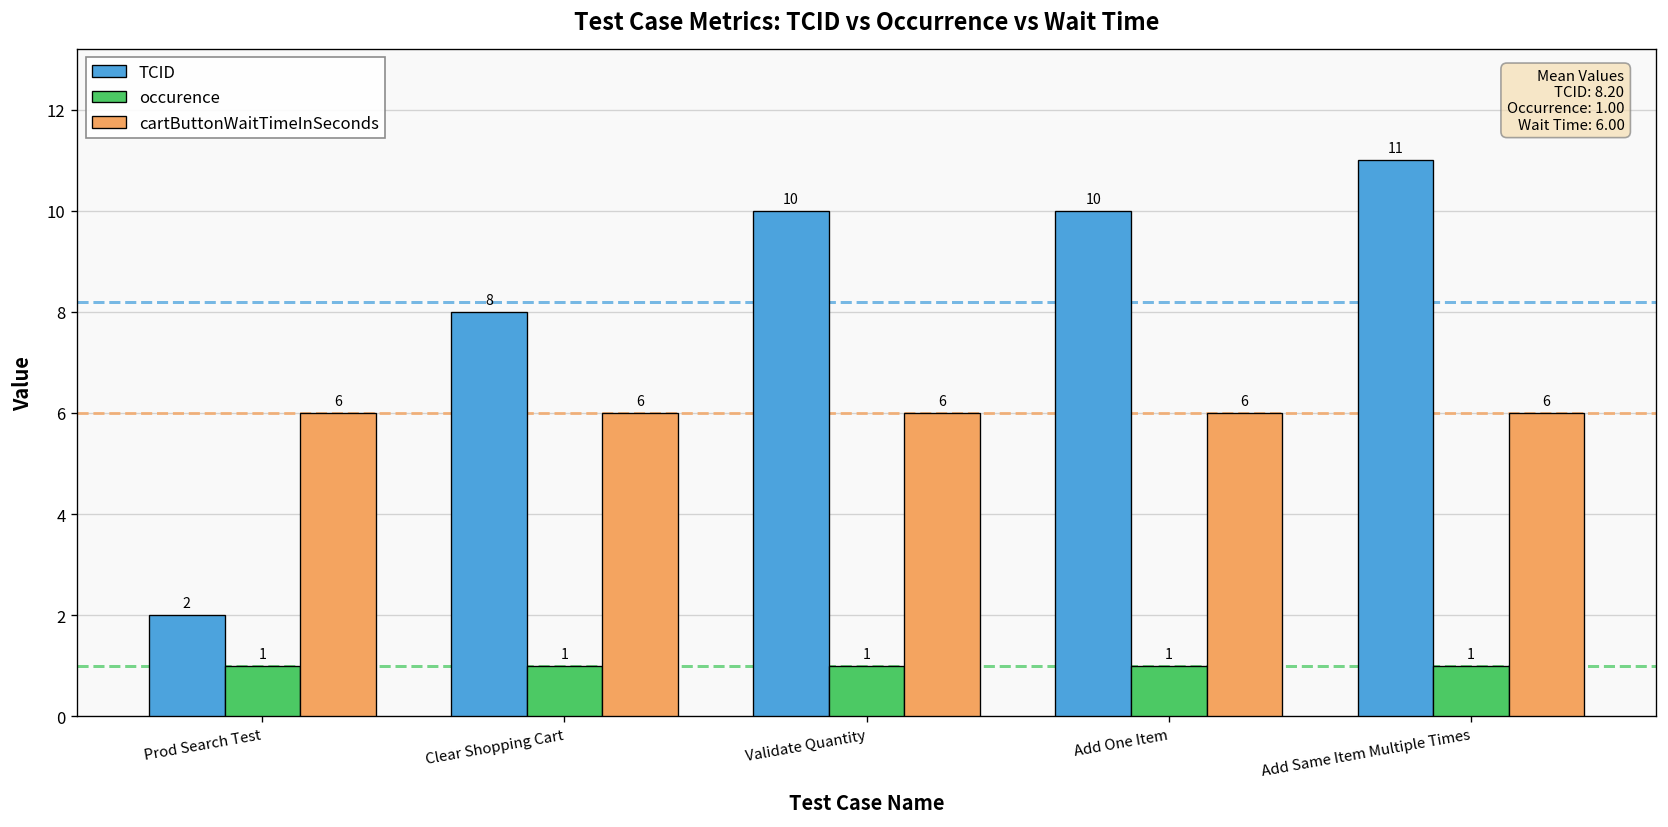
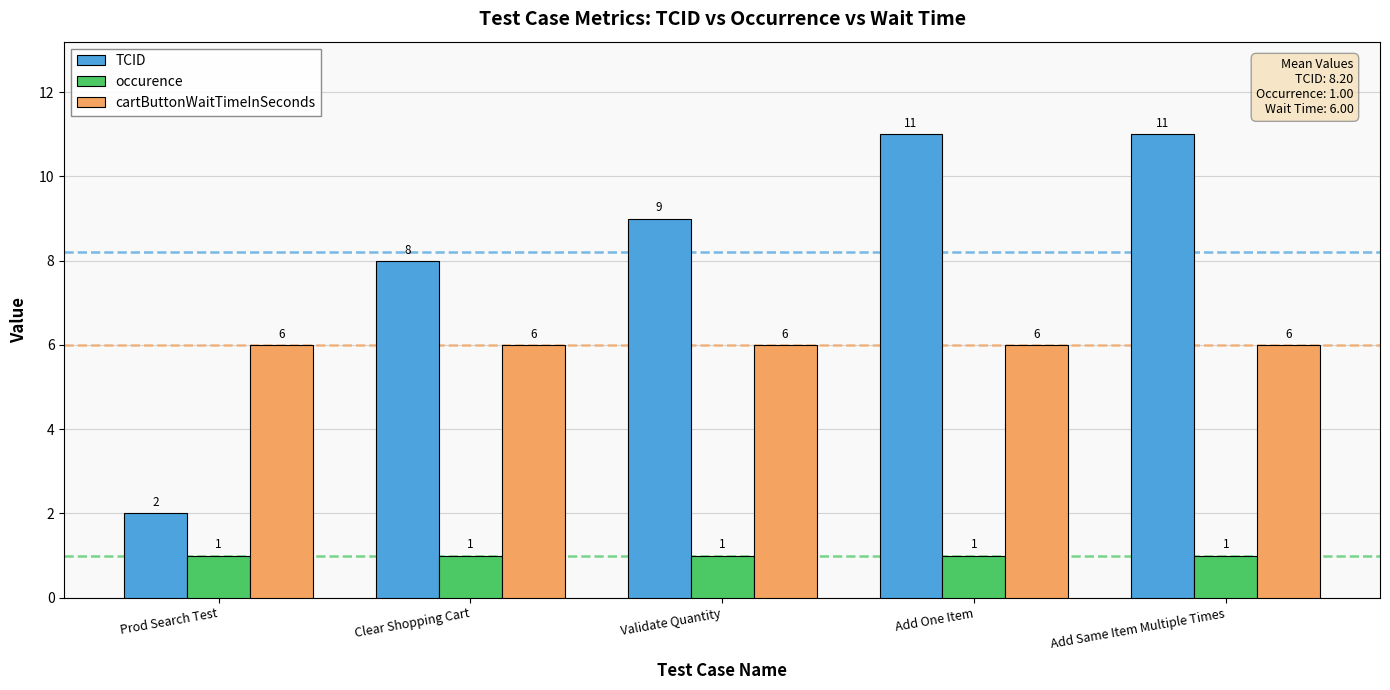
TCID, Validate Quantity: 10 -> 9
TCID, Add One Item: 10 -> 11
